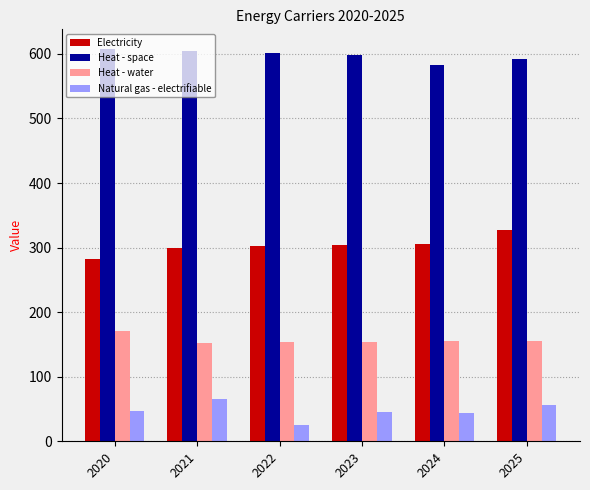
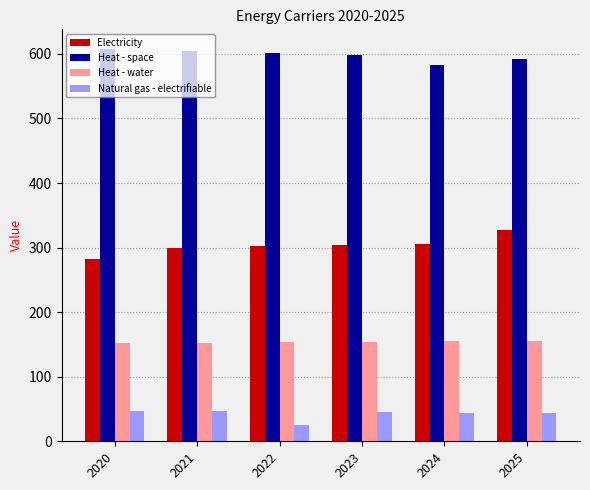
Heat - water, 2020: 170 -> 150
Natural gas - electrifiable, 2021: 70 -> 50
Natural gas - electrifiable, 2025: 60 -> 40
